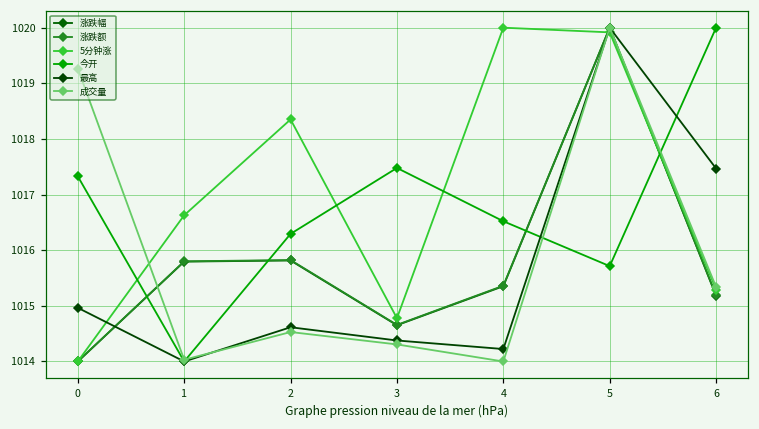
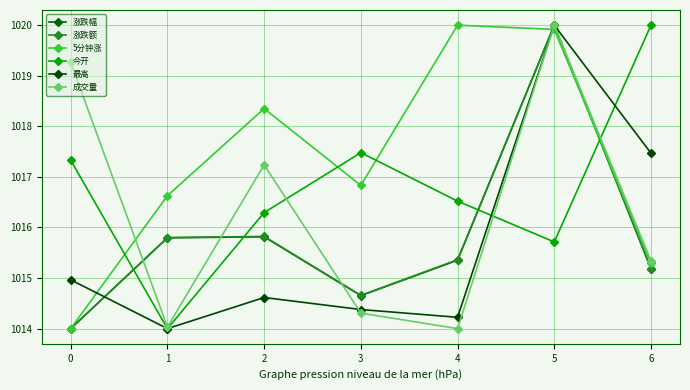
成交量, 2: 1014.5 -> 1017.2
5分钟涨, 3: 1014.8 -> 1016.8
